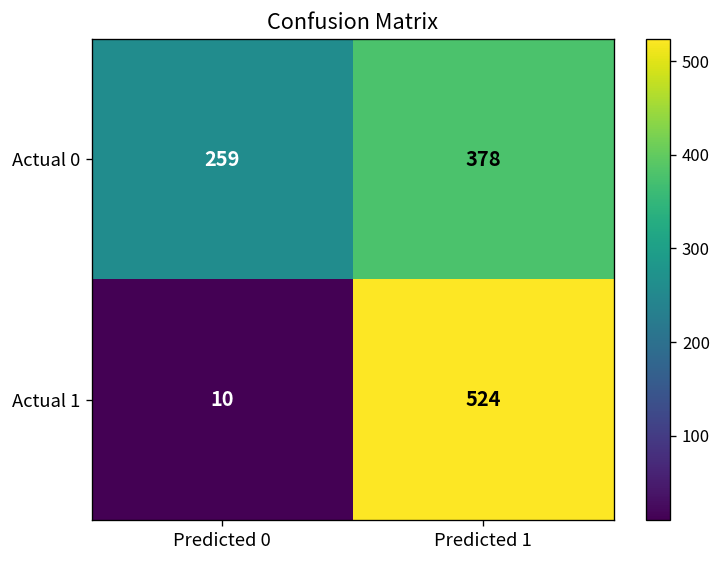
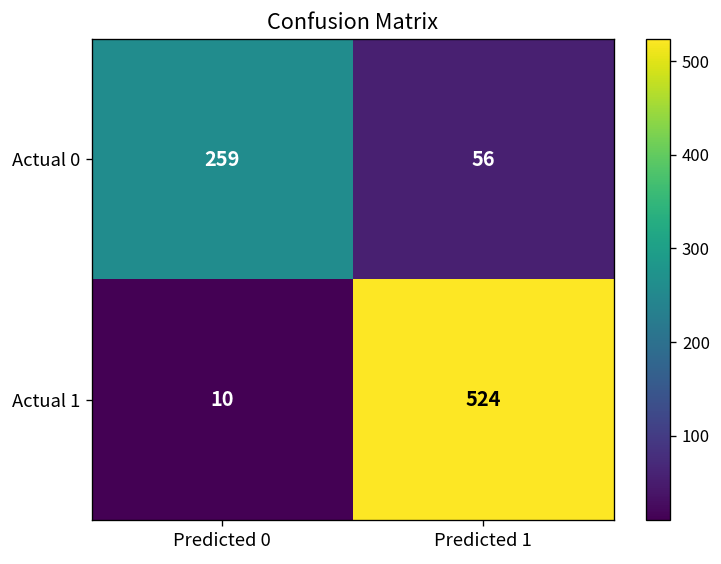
Actual 0, Predicted 1: 378 -> 56
